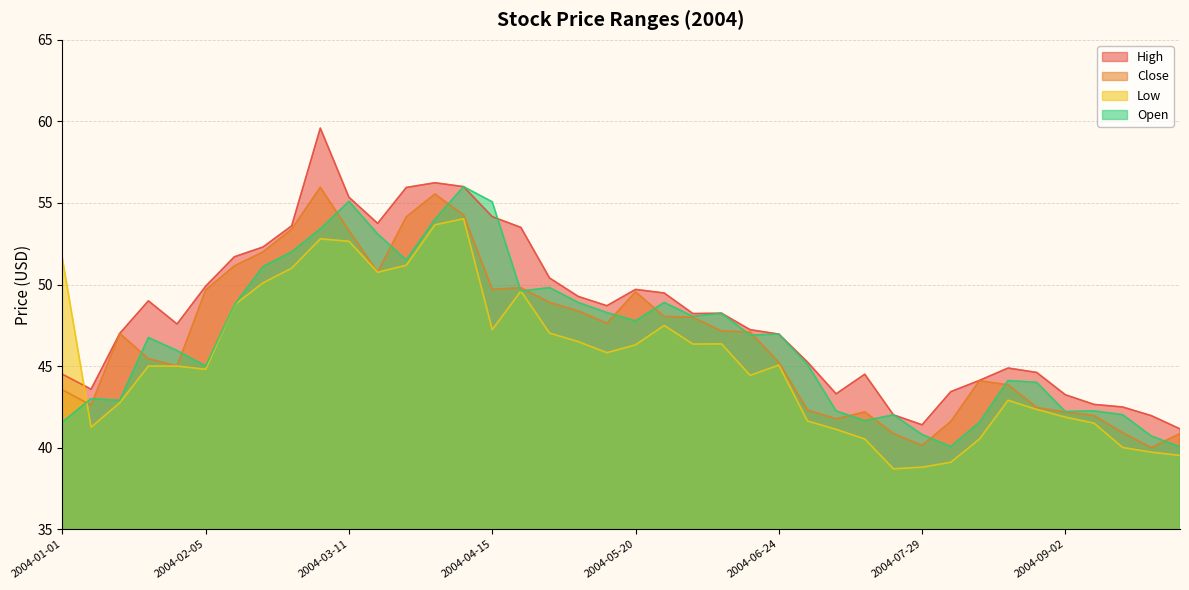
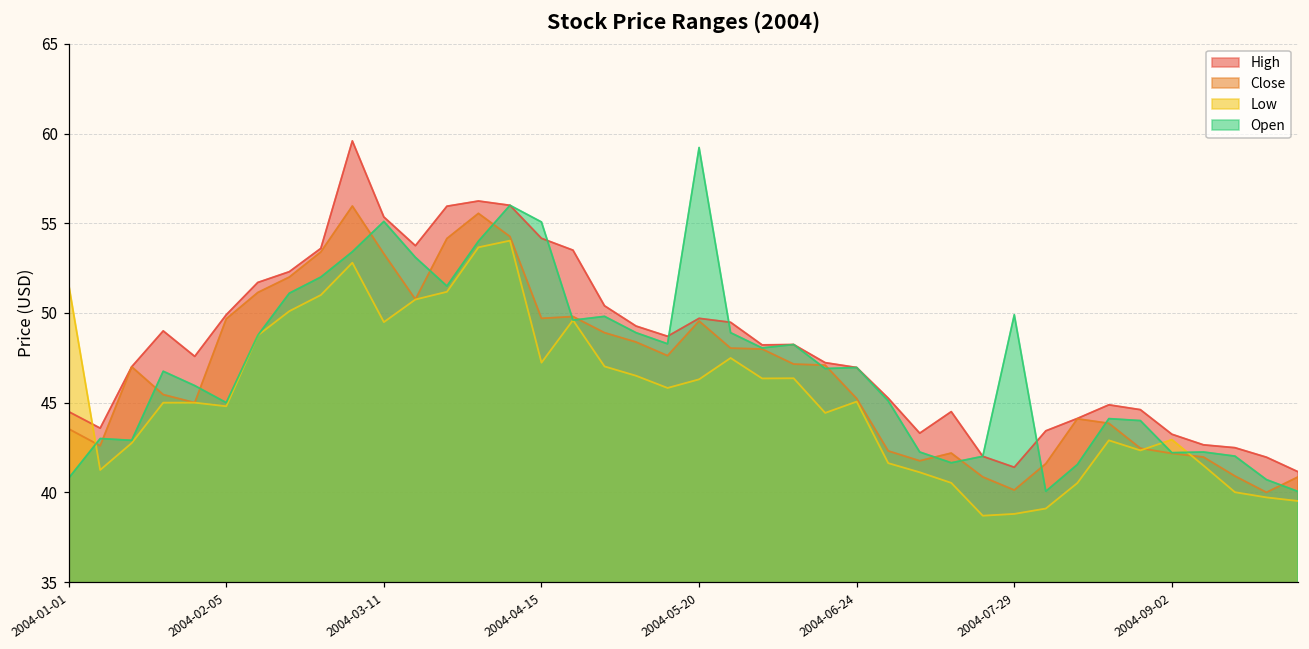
Open, 2004-01-01: 41.6 -> 40.8
Low, 2004-03-11: 52.7 -> 49.5
Open, 2004-05-20: 47.8 -> 59.2
Open, 2004-07-29: 40.8 -> 49.9
Low, 2004-09-02: 41.9 -> 42.9
